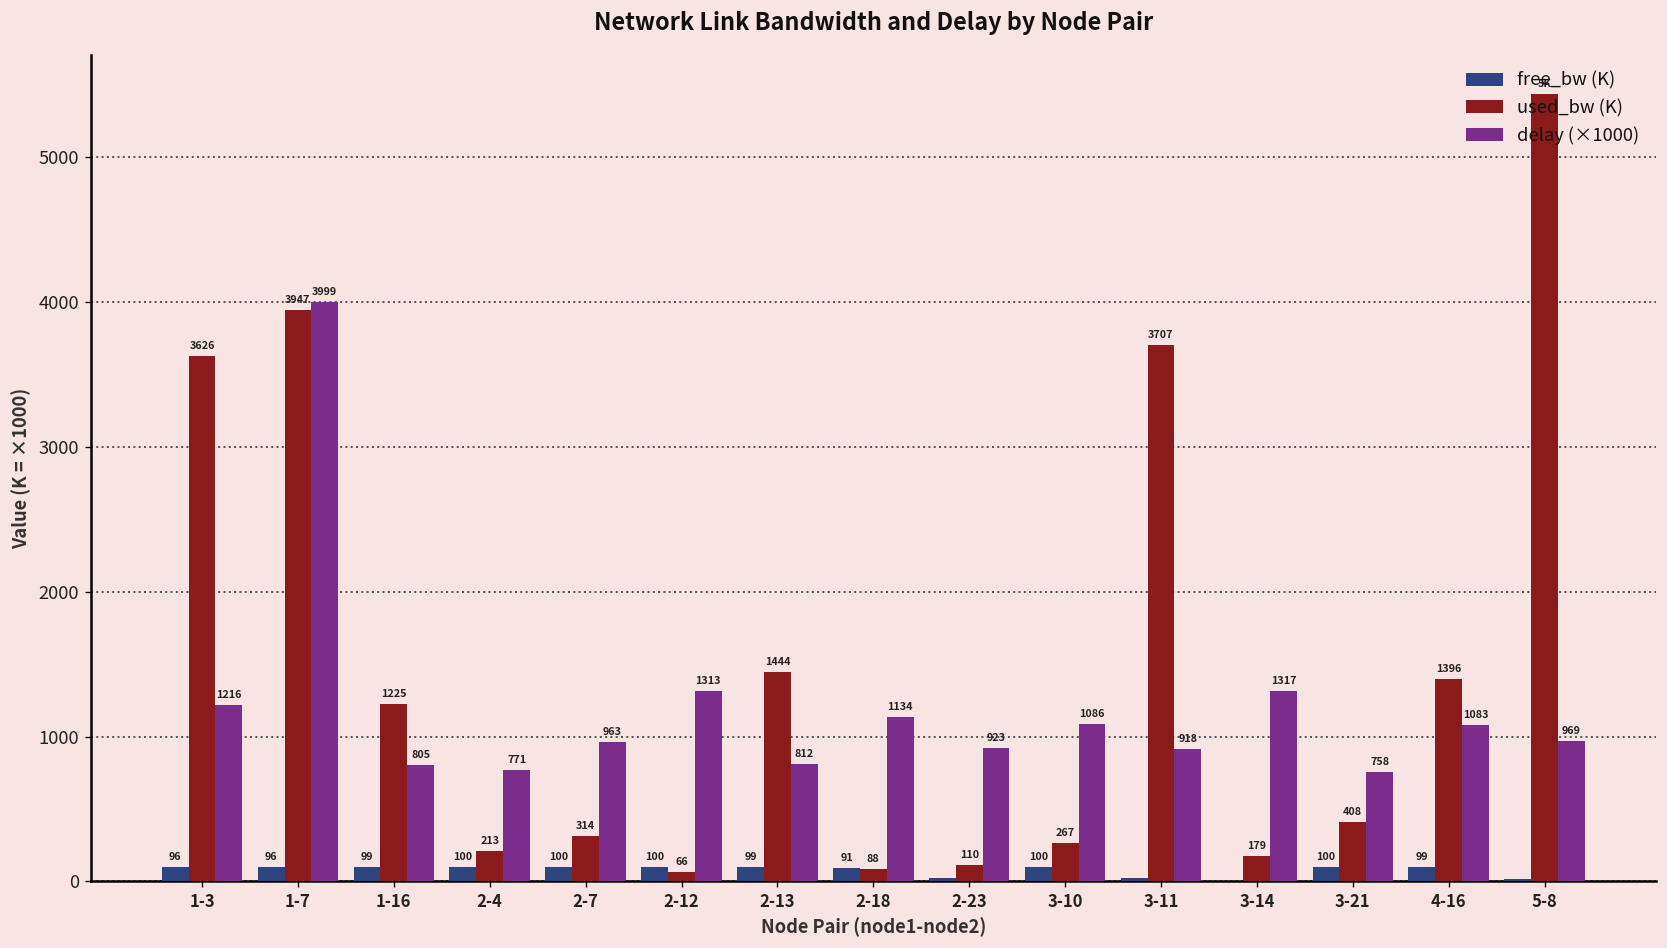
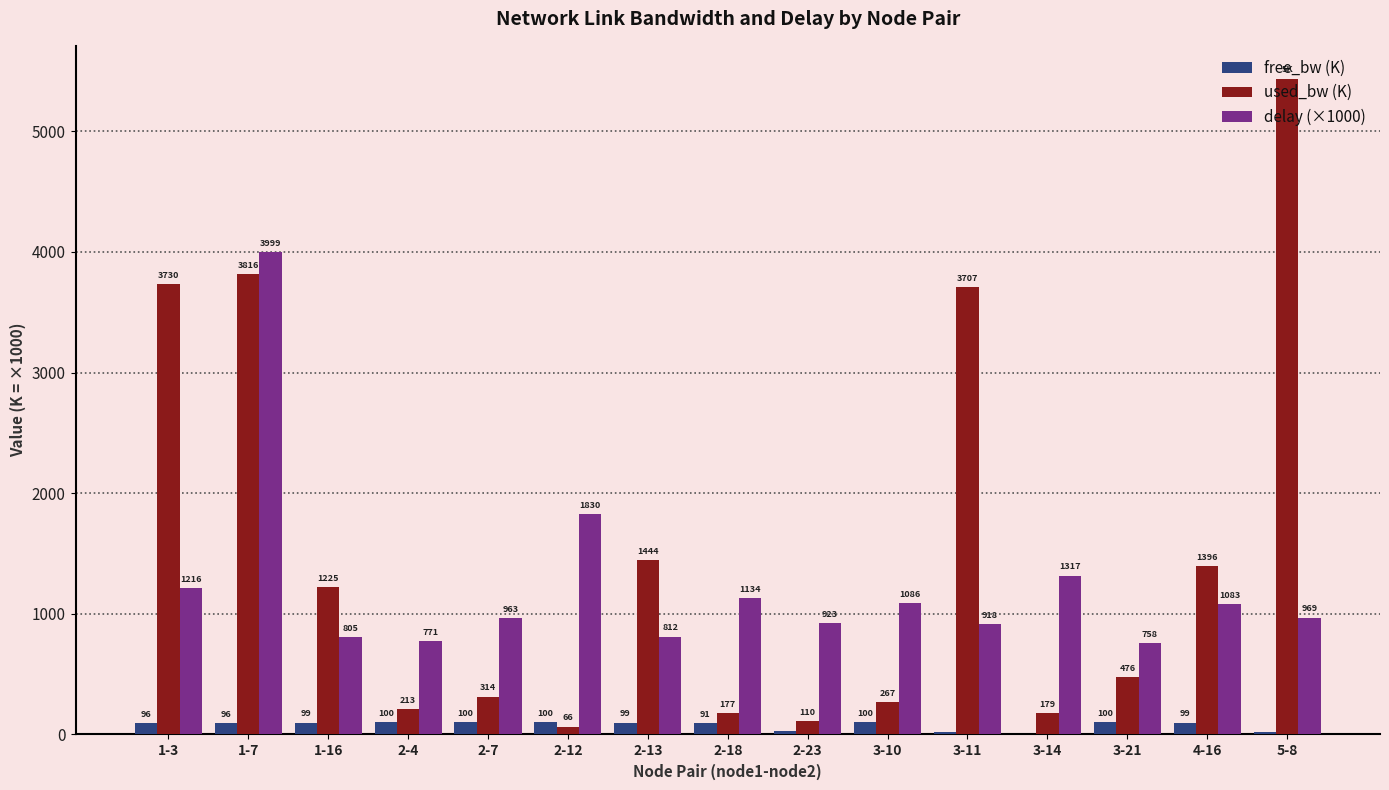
used_bw (K), 1-3: 3626 -> 3730
used_bw (K), 1-7: 3947 -> 3816
delay (×1000), 2-12: 1313 -> 1830
used_bw (K), 2-18: 88 -> 177
used_bw (K), 3-21: 408 -> 476
